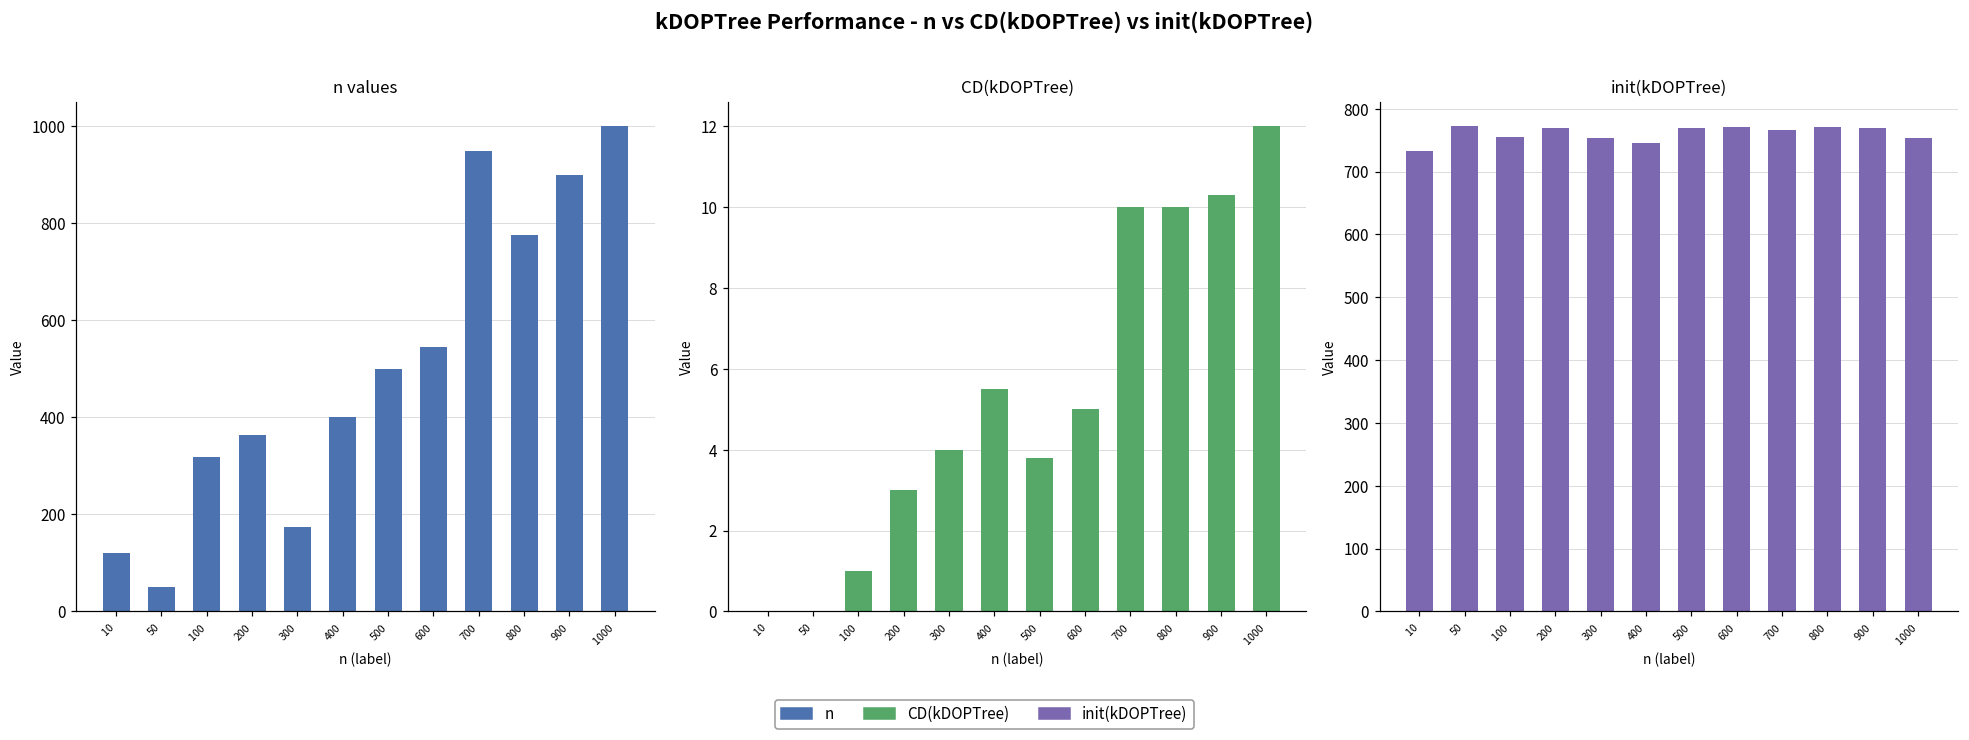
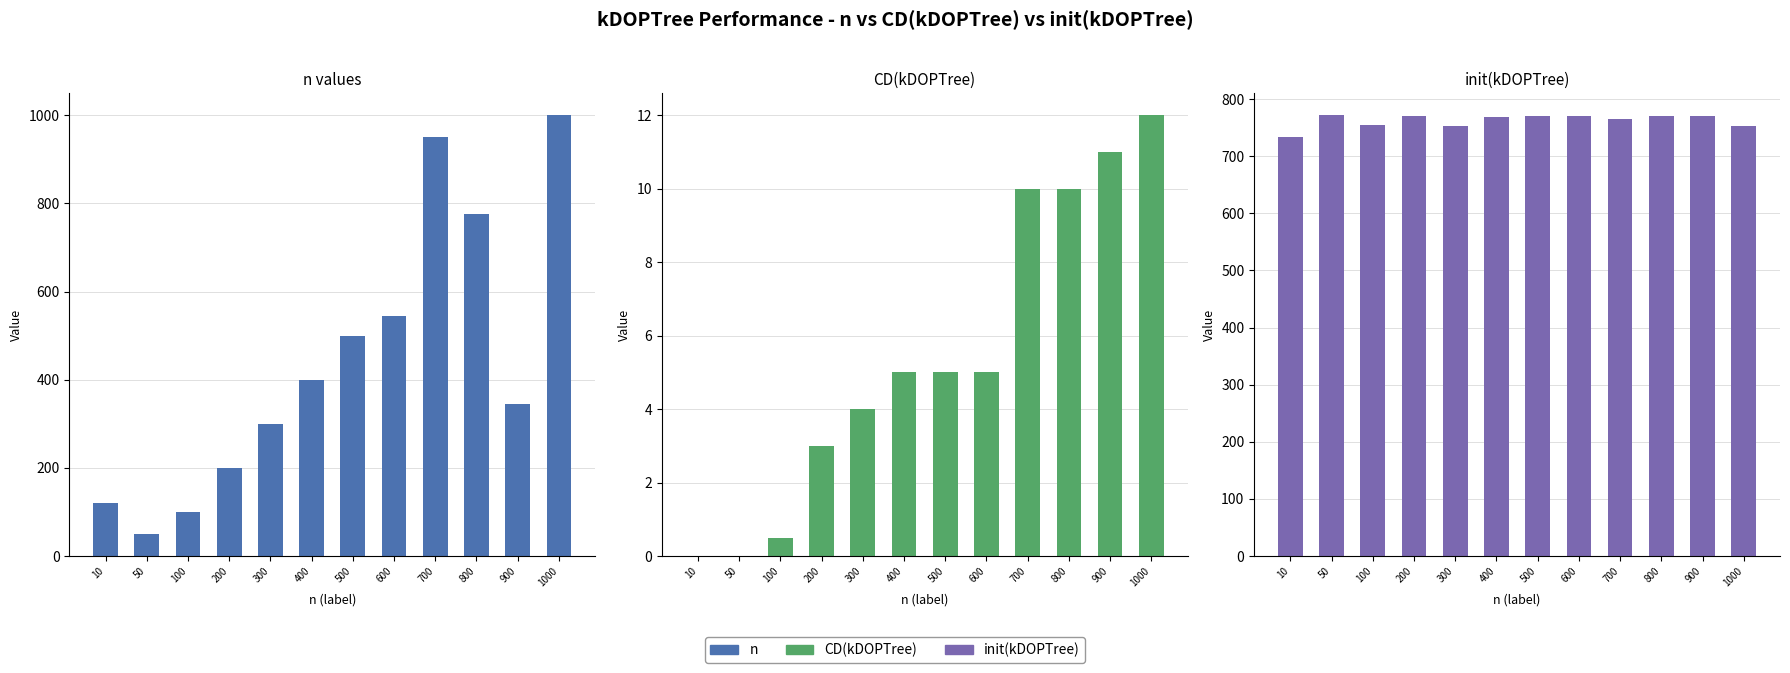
n values, 100: 320 -> 100
n values, 200: 360 -> 200
n values, 300: 170 -> 300
n values, 900: 900 -> 340
CD(kDOPTree), 100: 1.0 -> 0.5
CD(kDOPTree), 400: 5.5 -> 5.0
CD(kDOPTree), 500: 3.8 -> 5.0
CD(kDOPTree), 900: 10.3 -> 11.0
init(kDOPTree), 400: 750 -> 770
